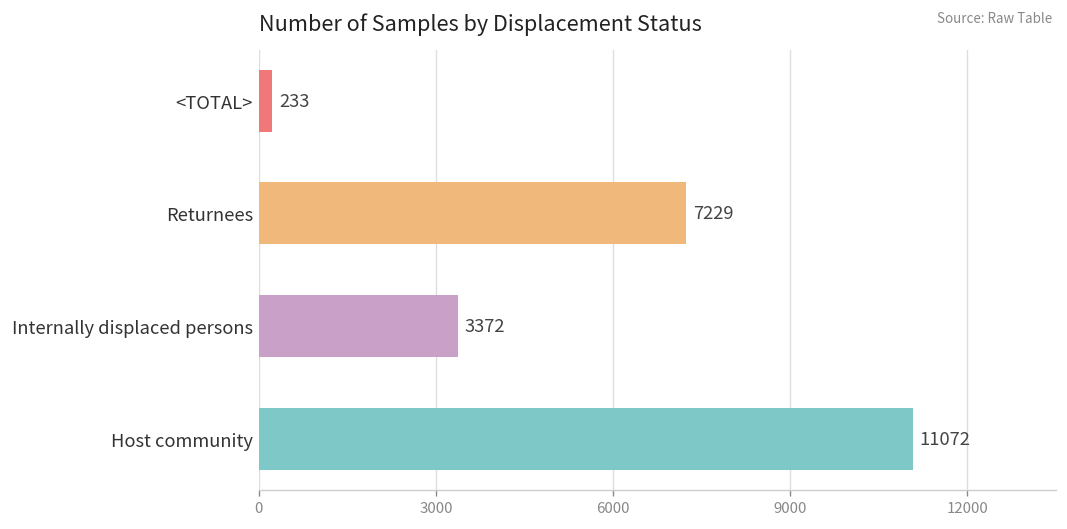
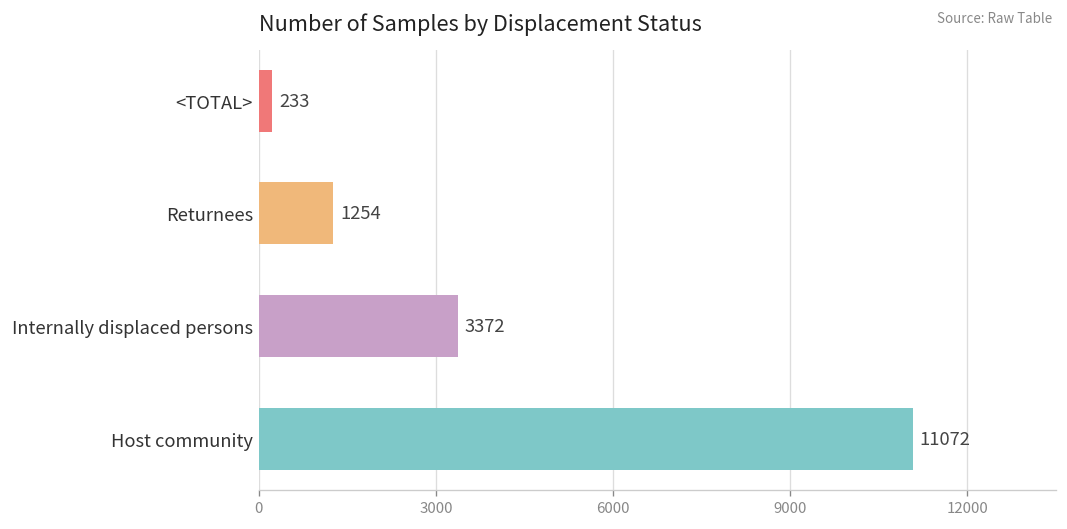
Returnees: 7229 -> 1254
